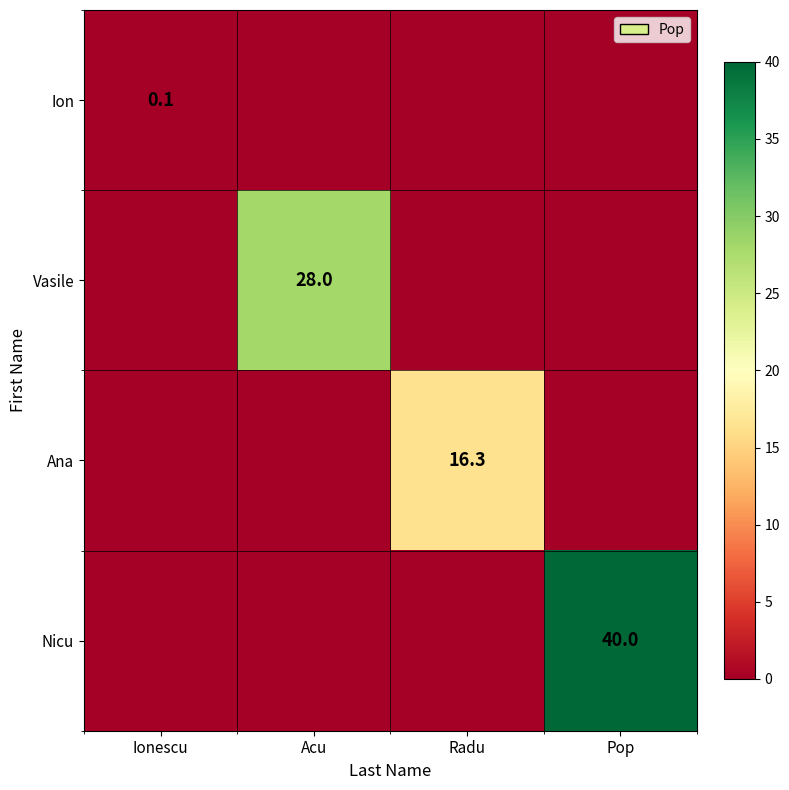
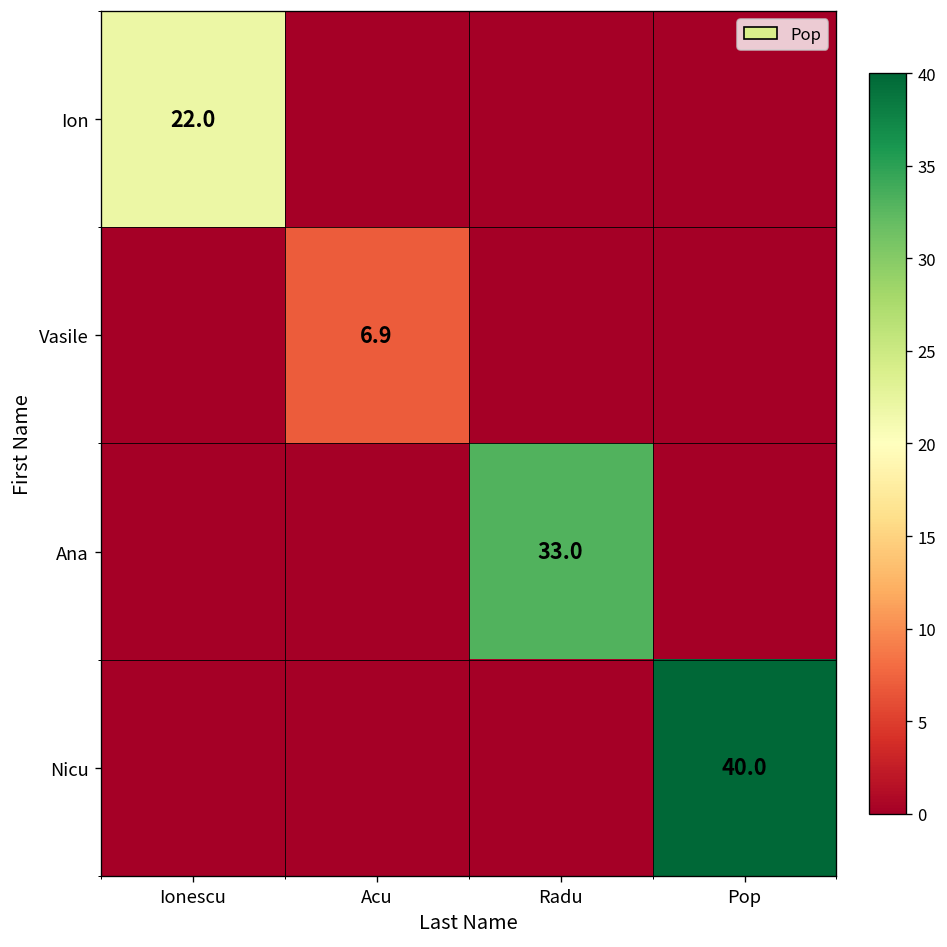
Ion, Ionescu: 0.1 -> 22.0
Vasile, Acu: 28.0 -> 6.9
Ana, Radu: 16.3 -> 33.0
